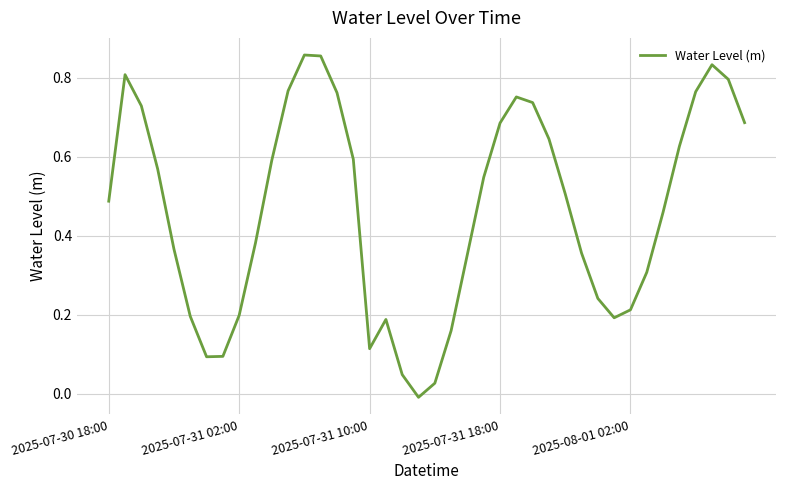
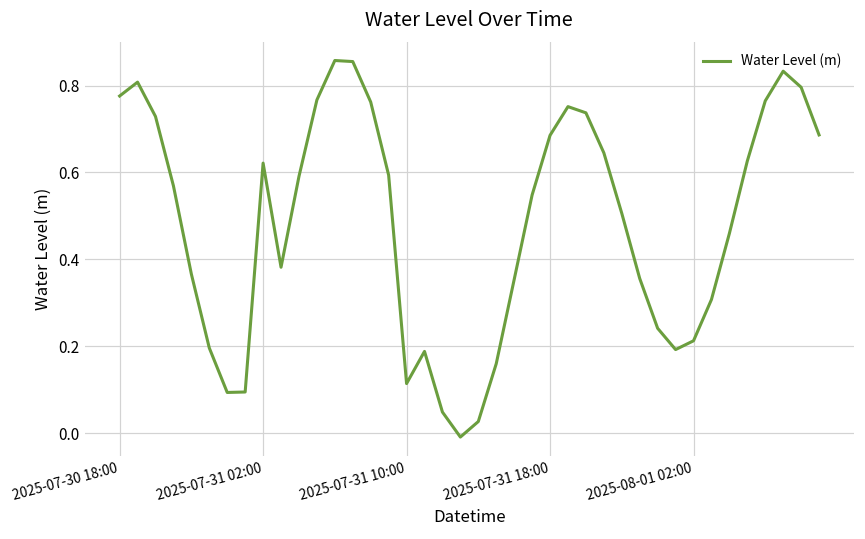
2025-07-30 18:00: 0.49 -> 0.78
2025-07-31 02:00: 0.20 -> 0.62
